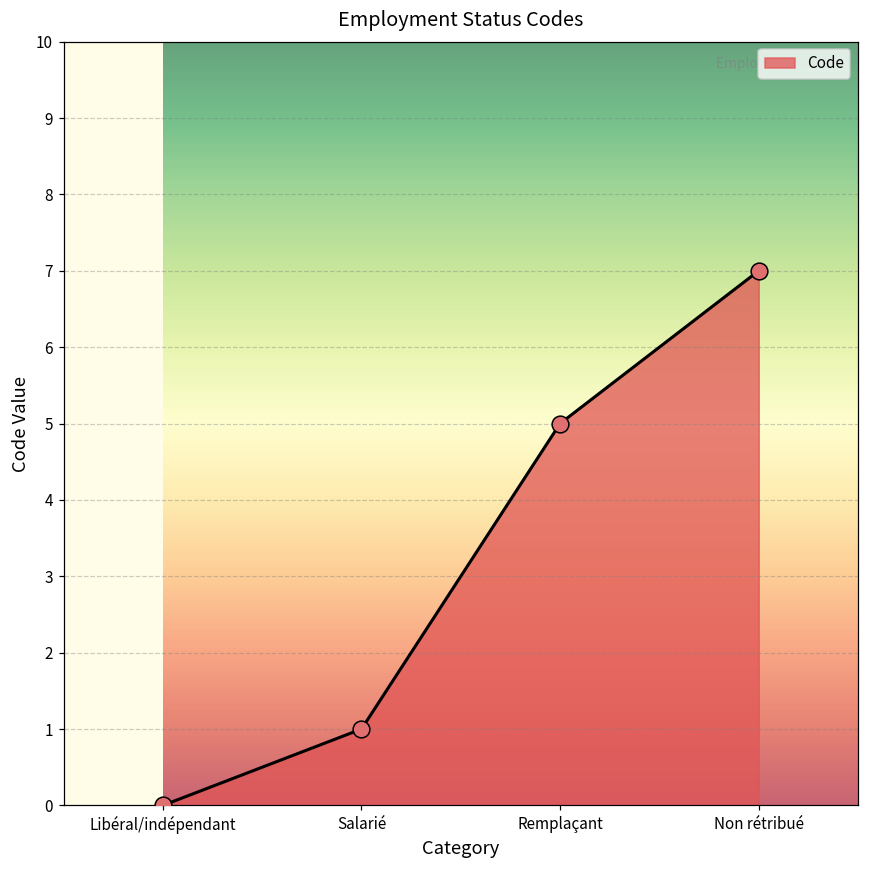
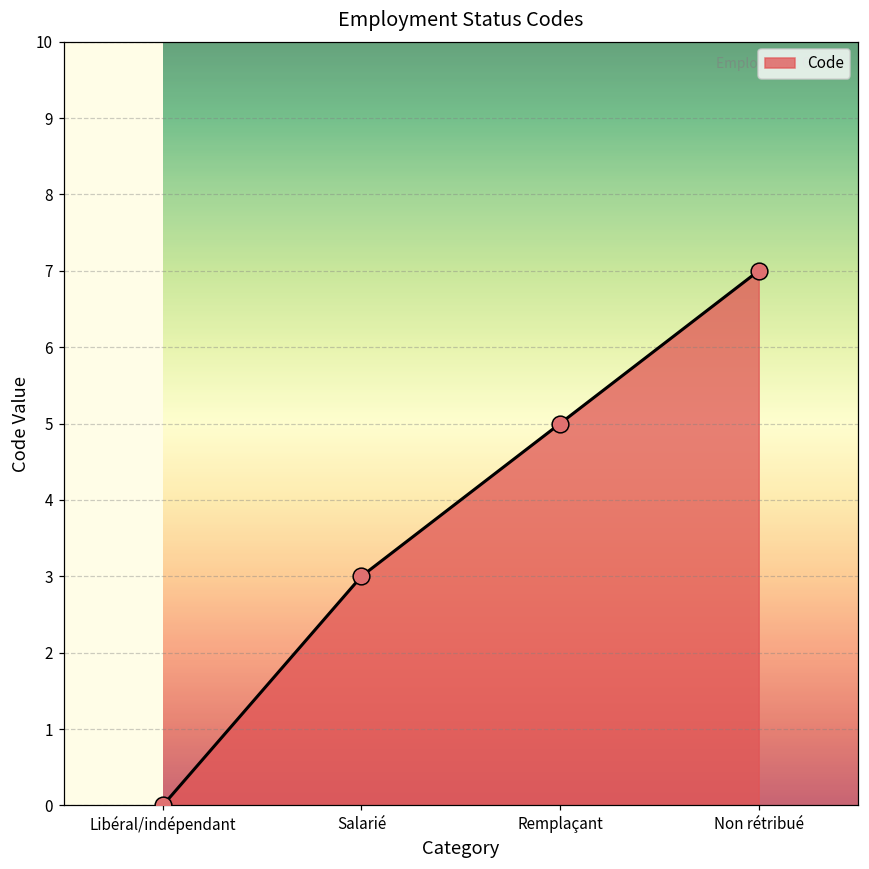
Salarié: 1 -> 3
